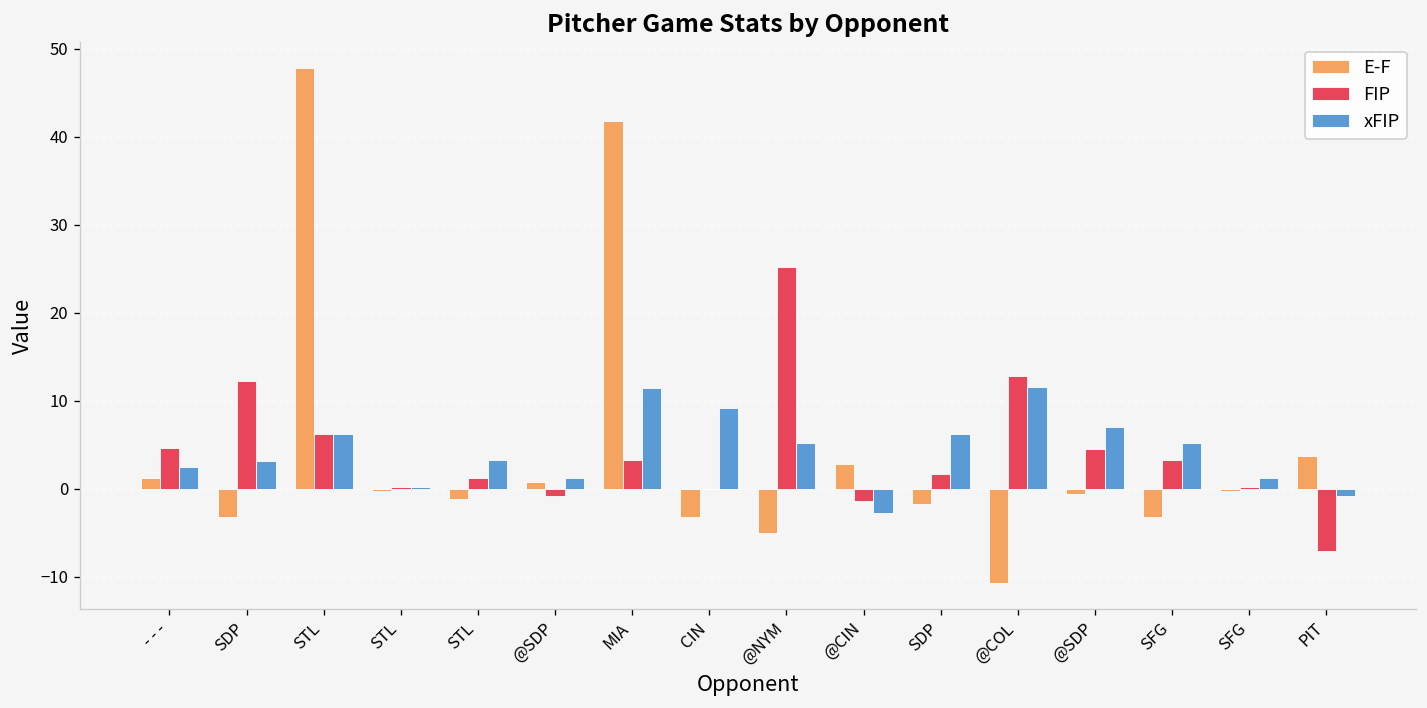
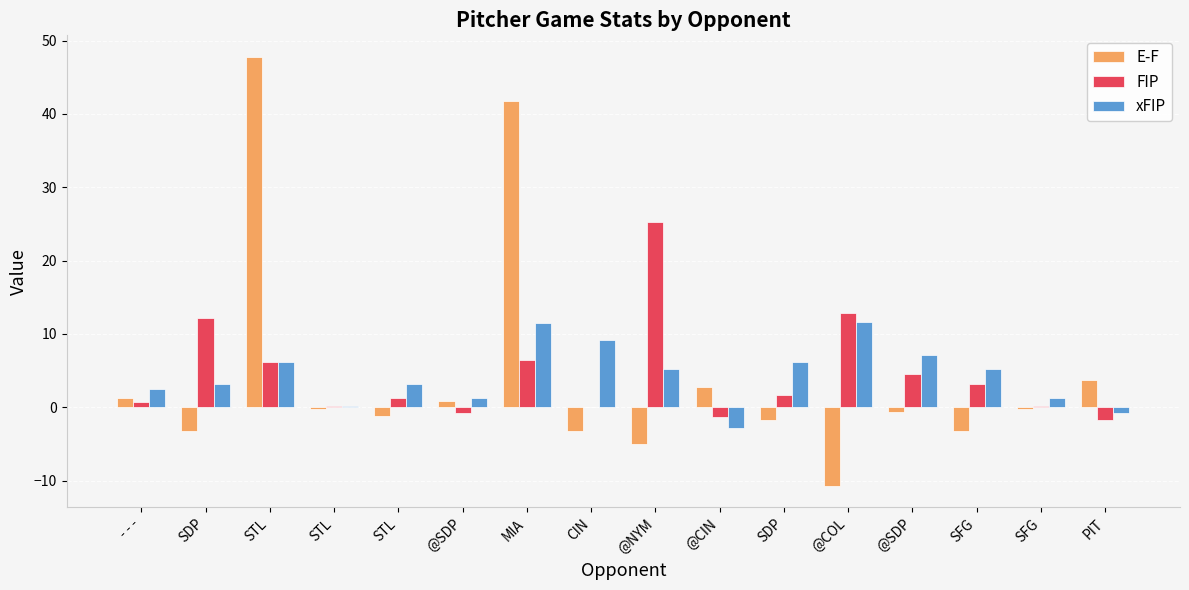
FIP, - - -: 5 -> 1
FIP, MIA: 3 -> 6
FIP, PIT: -7 -> -2
